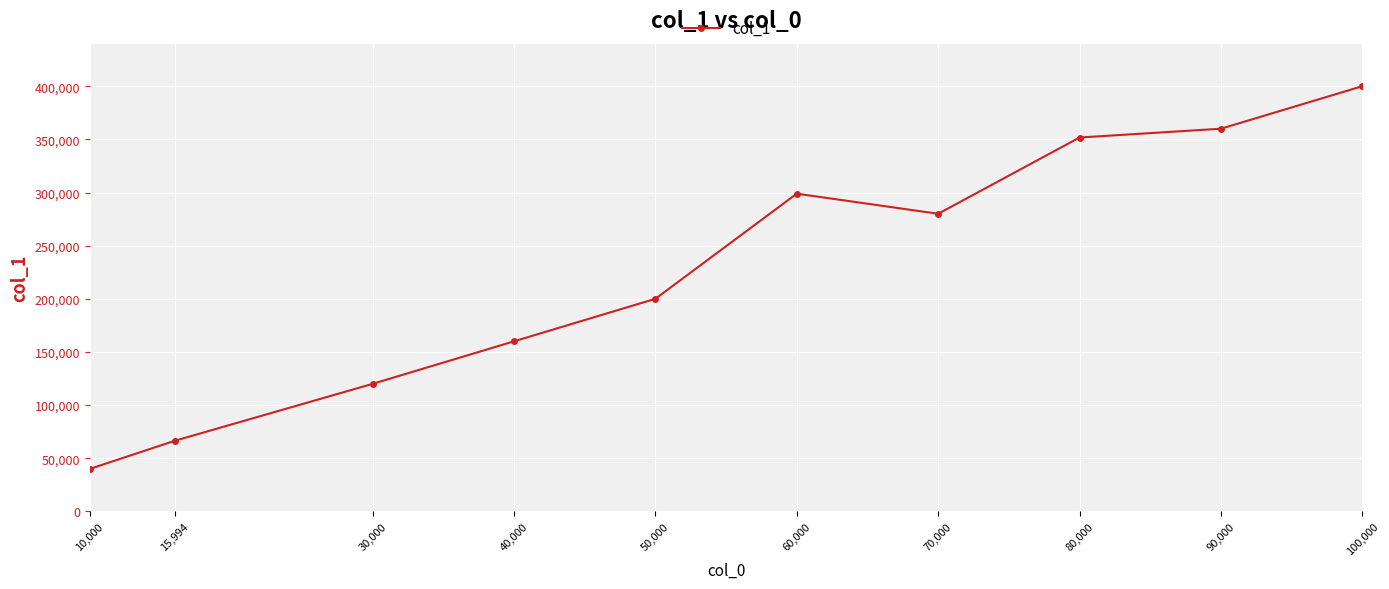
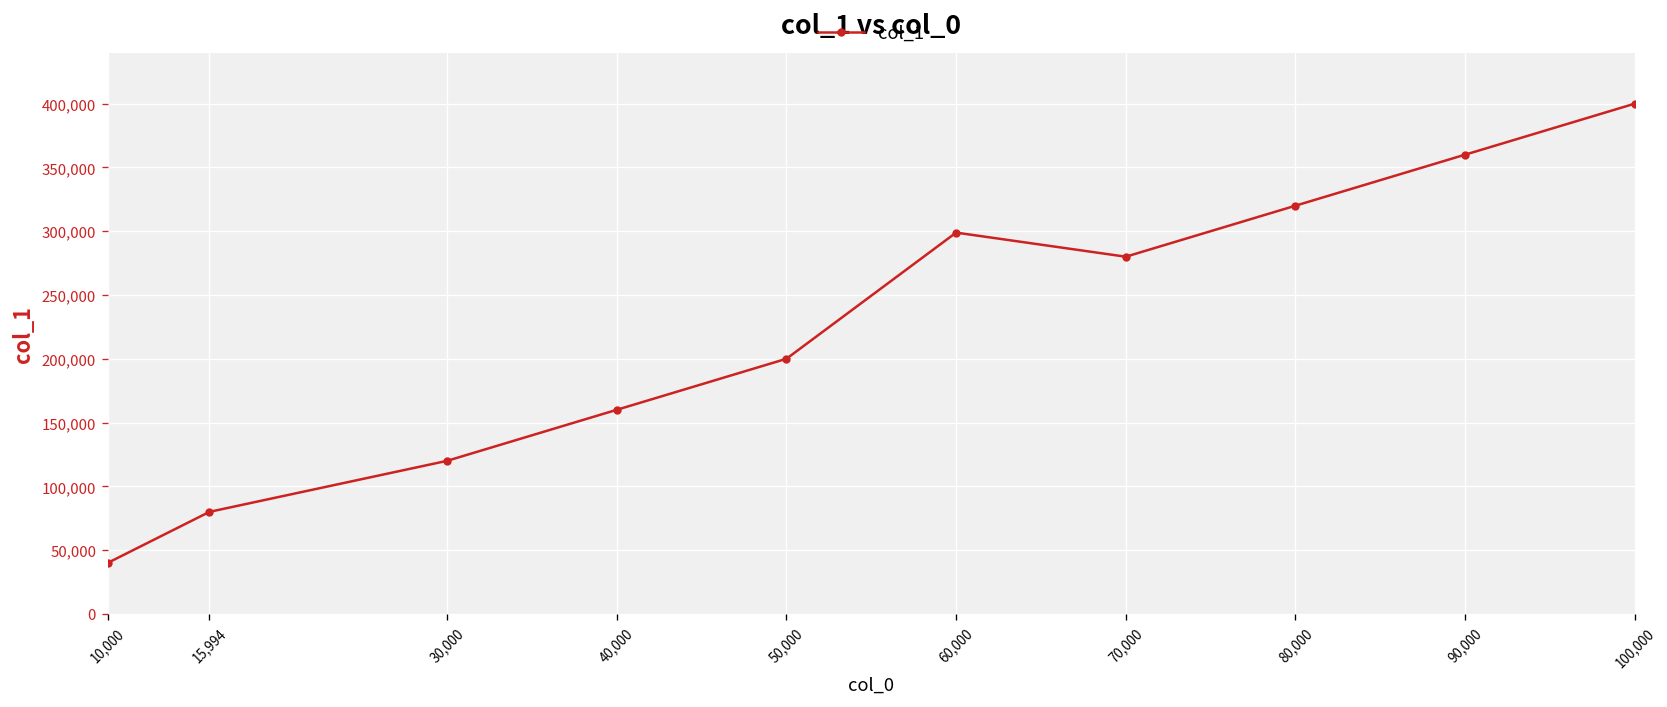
15,994: 66,000 -> 80,000
80,000: 352,000 -> 320,000
